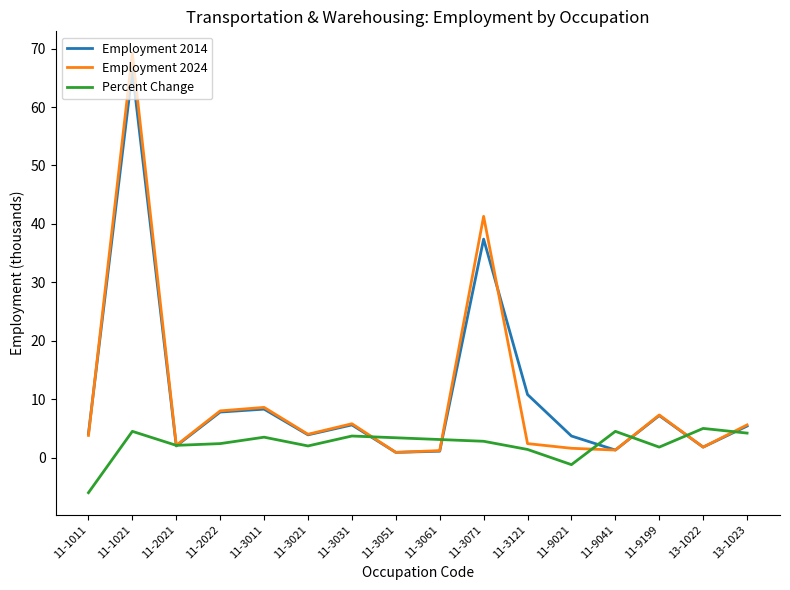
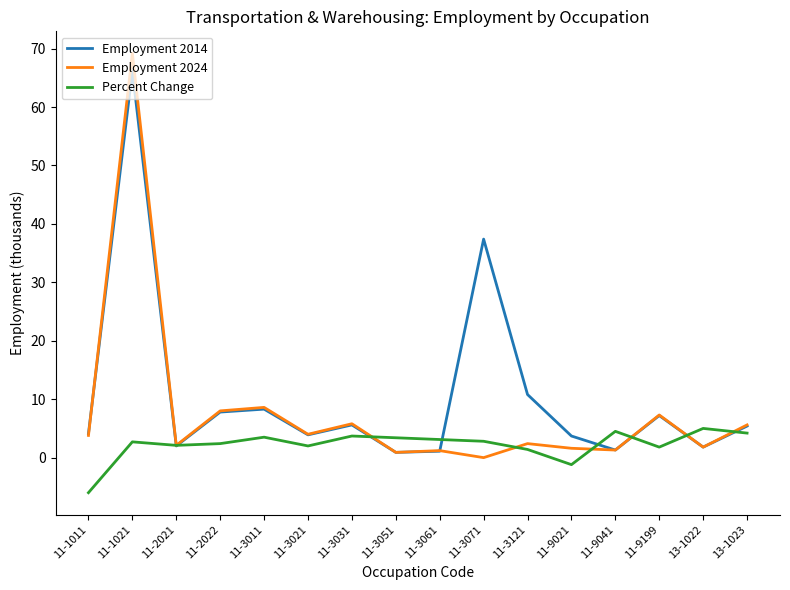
Percent Change, 11-1021: 5 -> 3
Employment 2024, 11-3071: 41 -> 0
